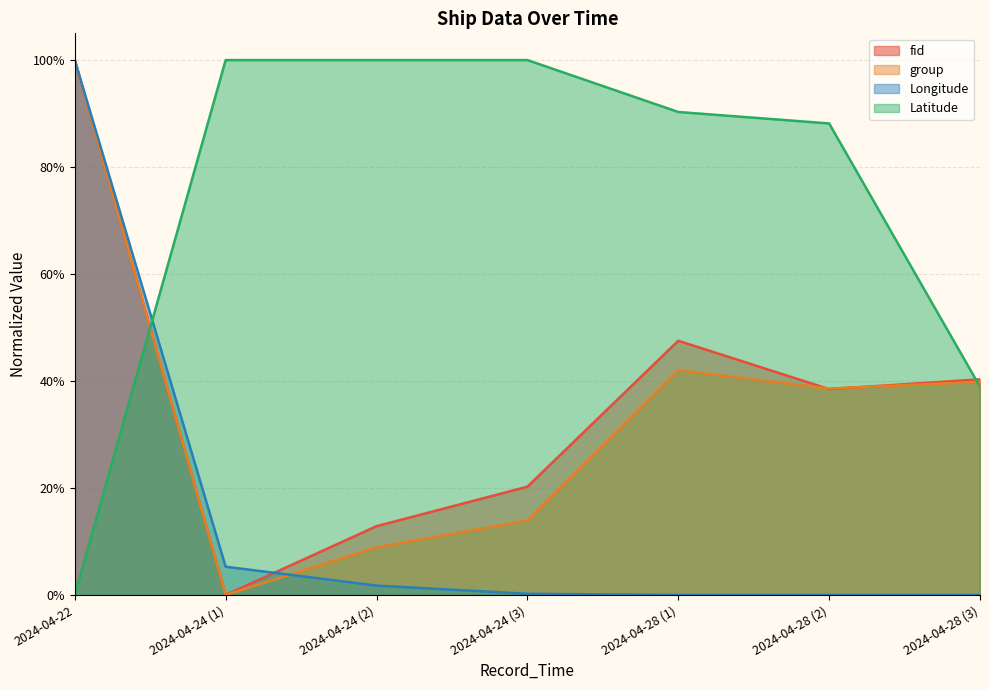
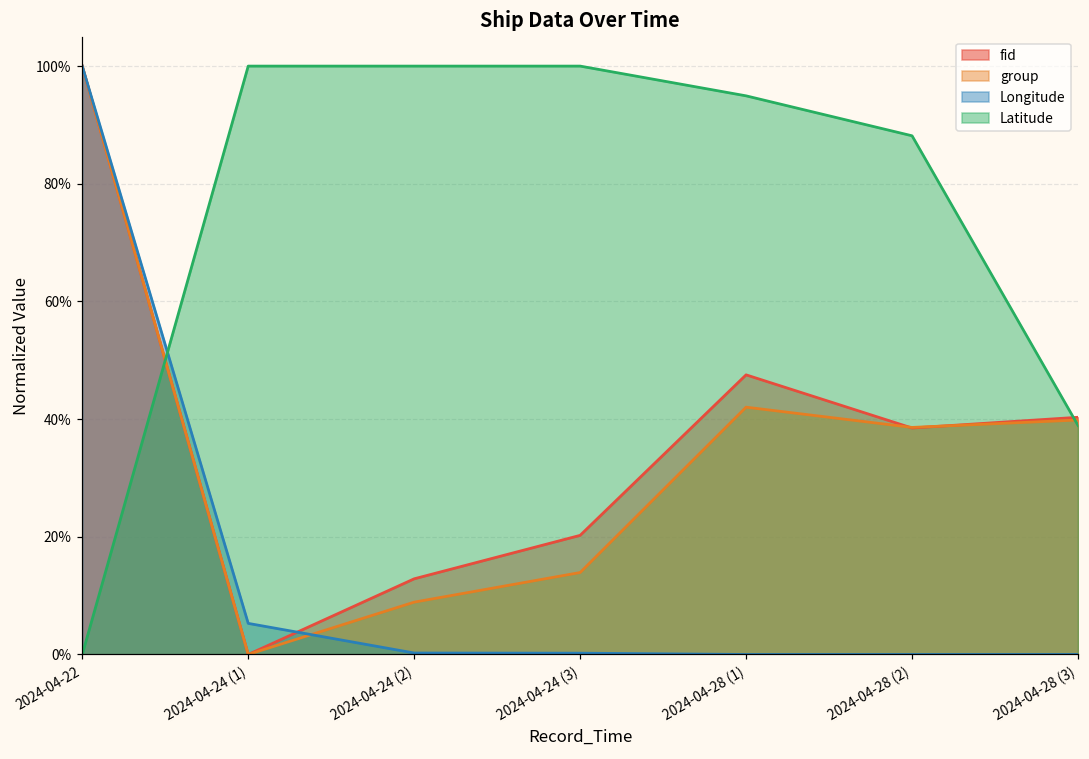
Longitude, 2024-04-24 (2): 2% -> 0%
Latitude, 2024-04-28 (1): 90% -> 95%
